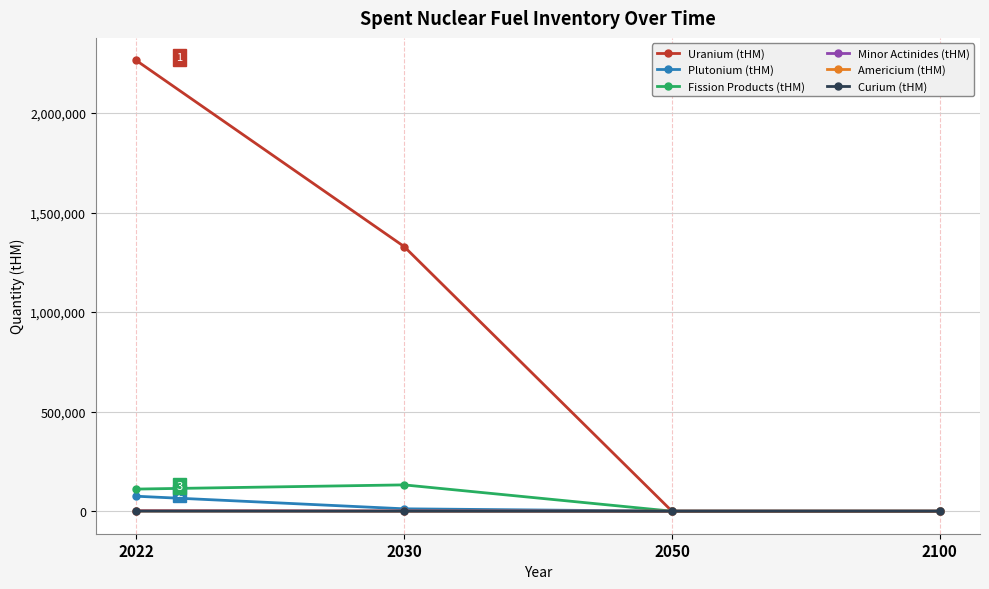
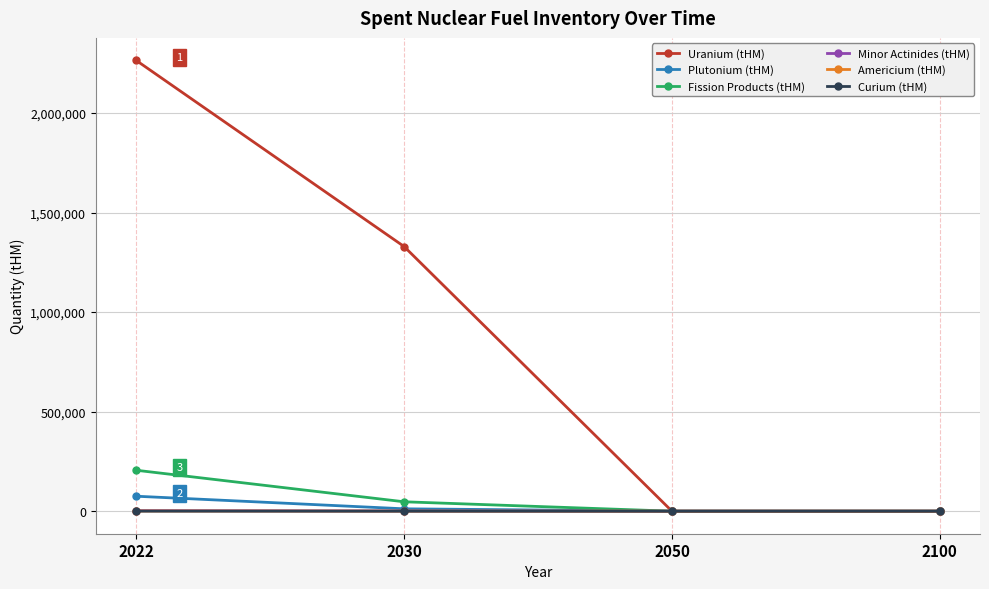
Fission Products (tHM), 2022: 110,000 -> 210,000
Fission Products (tHM), 2030: 130,000 -> 50,000
